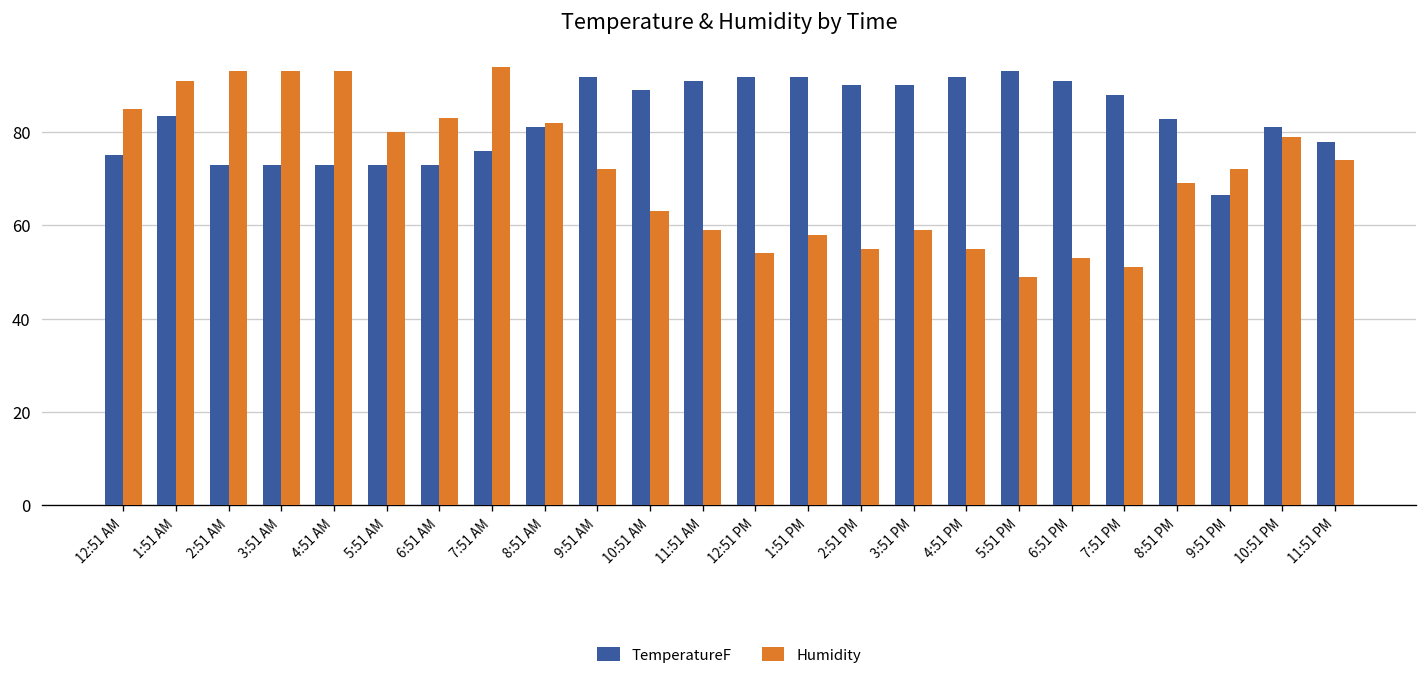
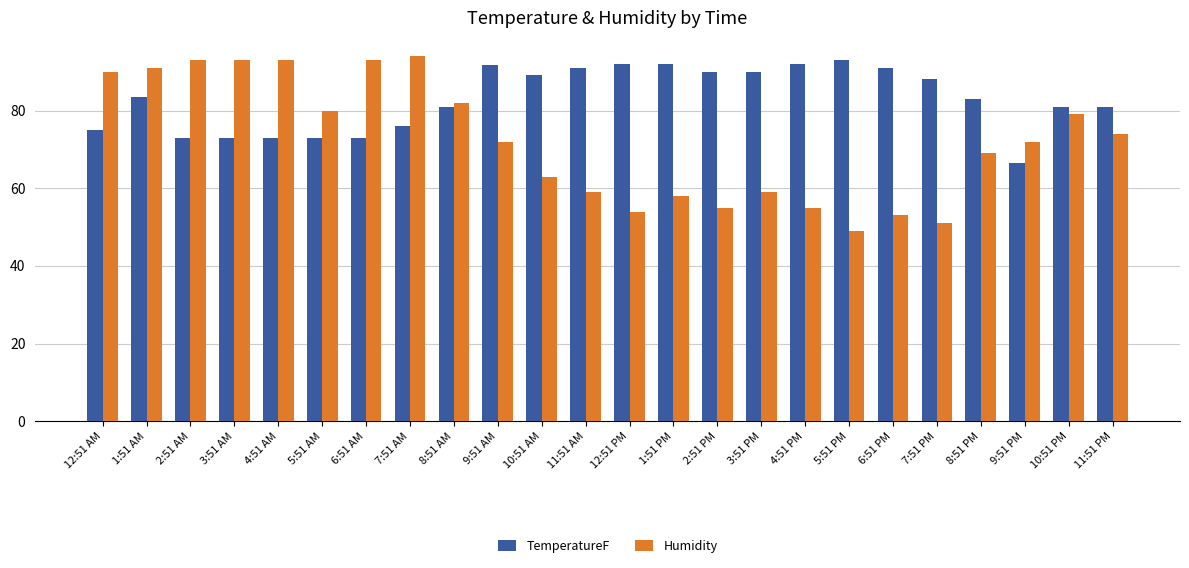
Humidity, 12:51 AM: 85 -> 90
Humidity, 6:51 AM: 83 -> 93
TemperatureF, 11:51 PM: 78 -> 81
